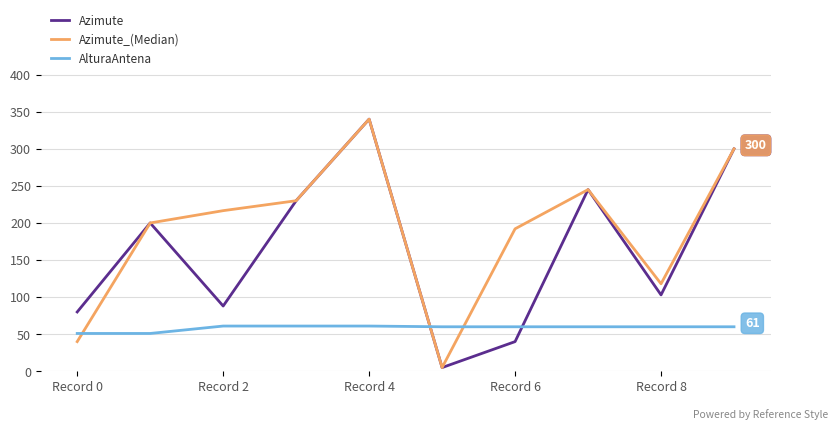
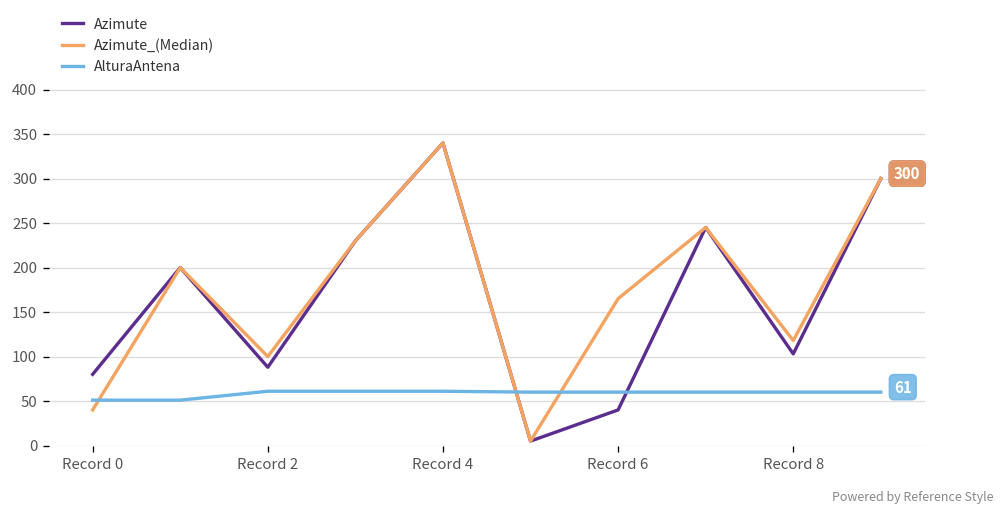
Azimute_(Median), Record 2: 220 -> 100
Azimute_(Median), Record 6: 190 -> 170
